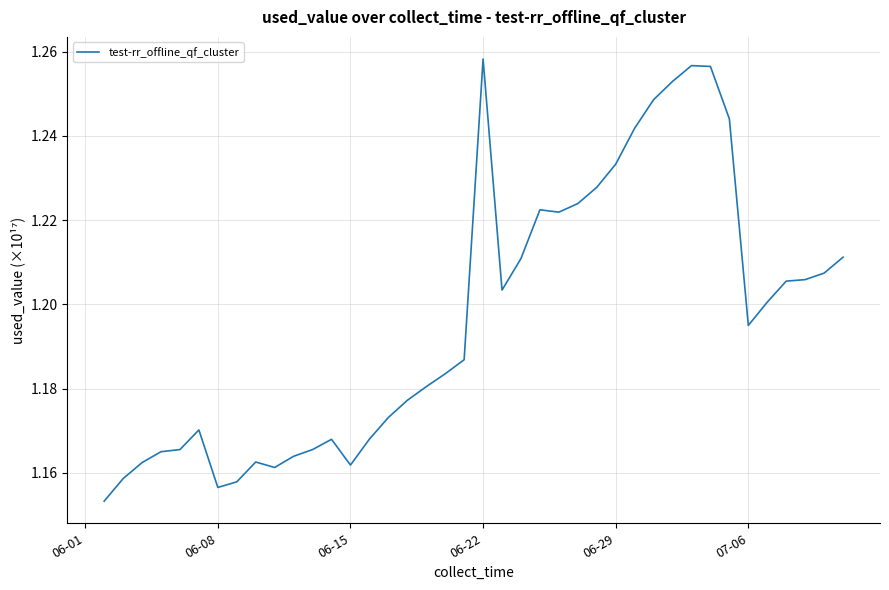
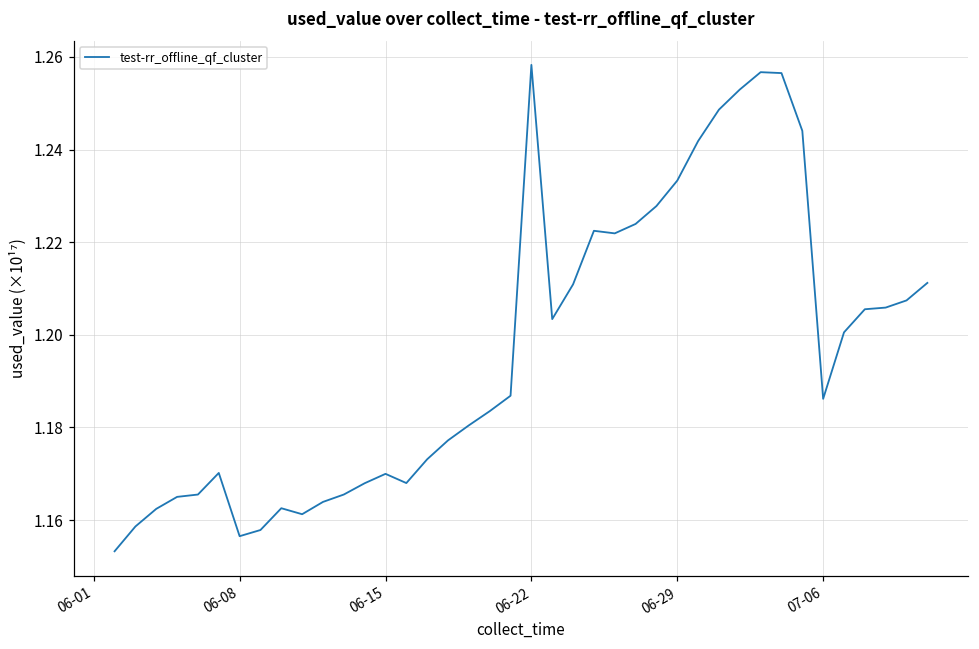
06-15: 1.162 -> 1.170
07-06: 1.195 -> 1.186
